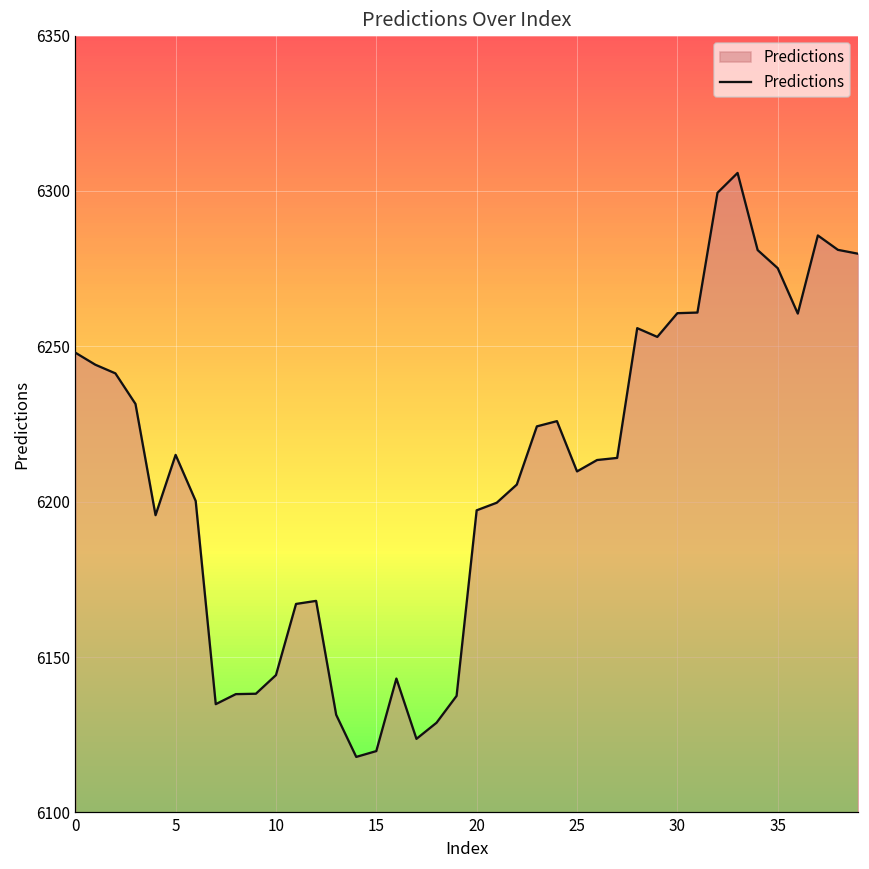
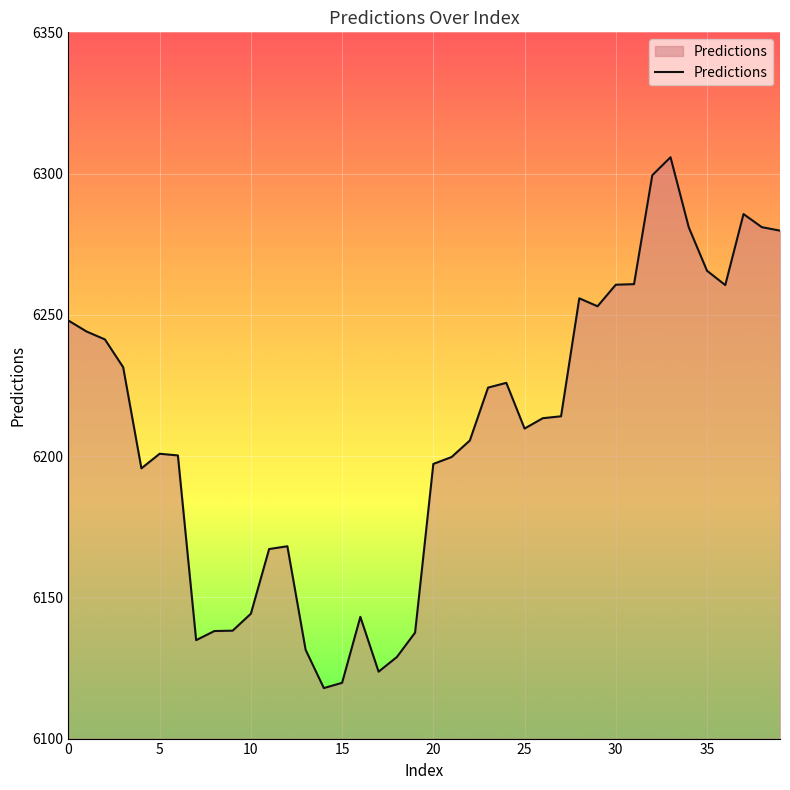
5: 6215 -> 6201
35: 6275 -> 6266
